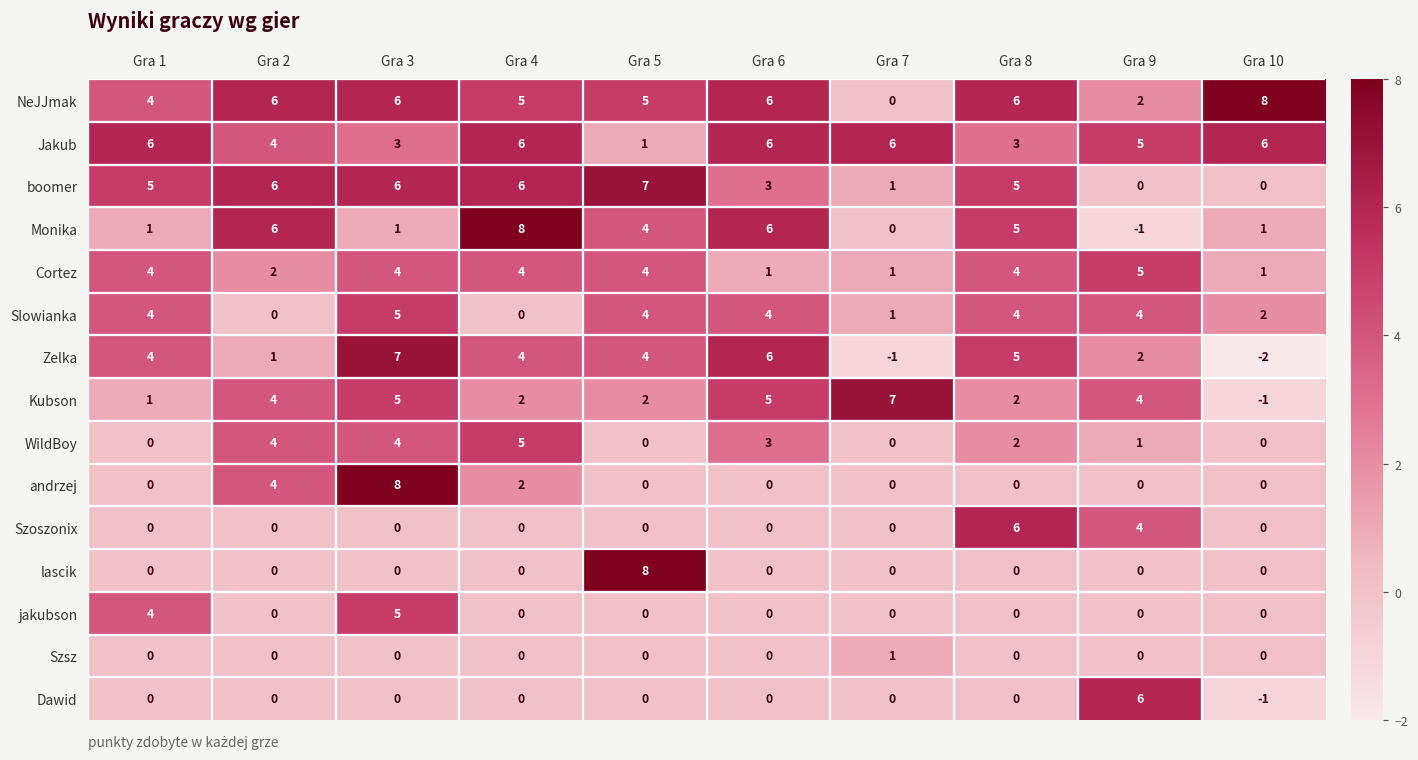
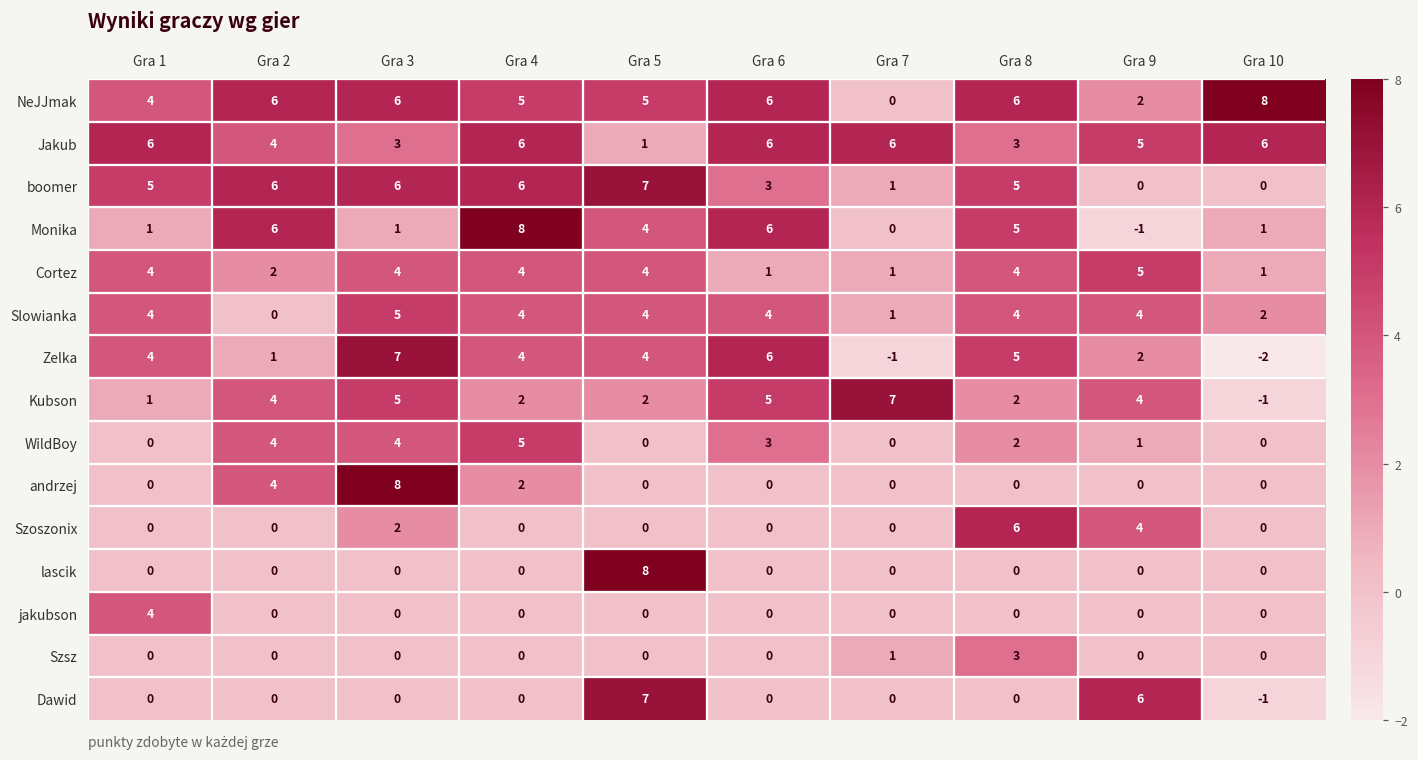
Slowianka, Gra 4: 0 -> 4
Szoszonix, Gra 3: 0 -> 2
jakubson, Gra 3: 5 -> 0
Szsz, Gra 8: 0 -> 3
Dawid, Gra 5: 0 -> 7
